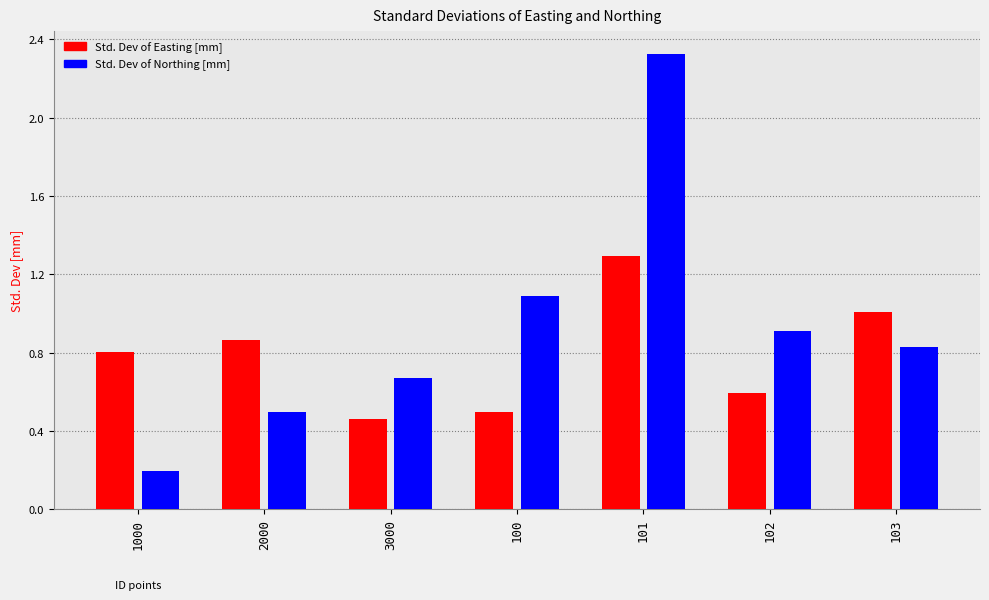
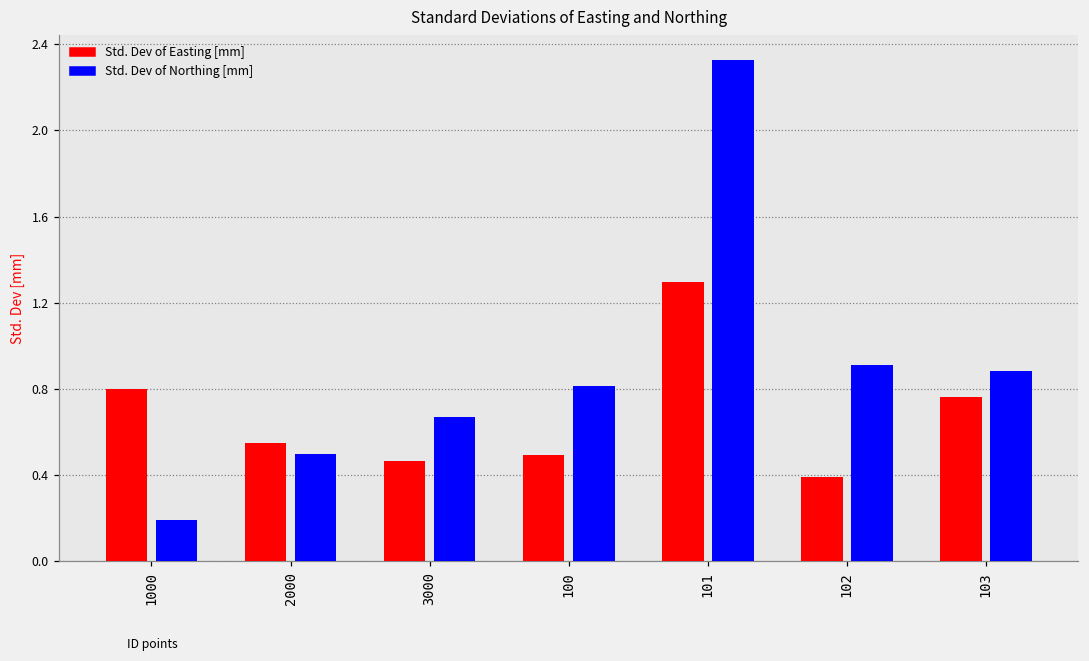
Std. Dev of Easting [mm], 2000: 0.86 -> 0.55
Std. Dev of Northing [mm], 100: 1.09 -> 0.81
Std. Dev of Easting [mm], 102: 0.59 -> 0.39
Std. Dev of Easting [mm], 103: 1.01 -> 0.76
Std. Dev of Northing [mm], 103: 0.83 -> 0.89
